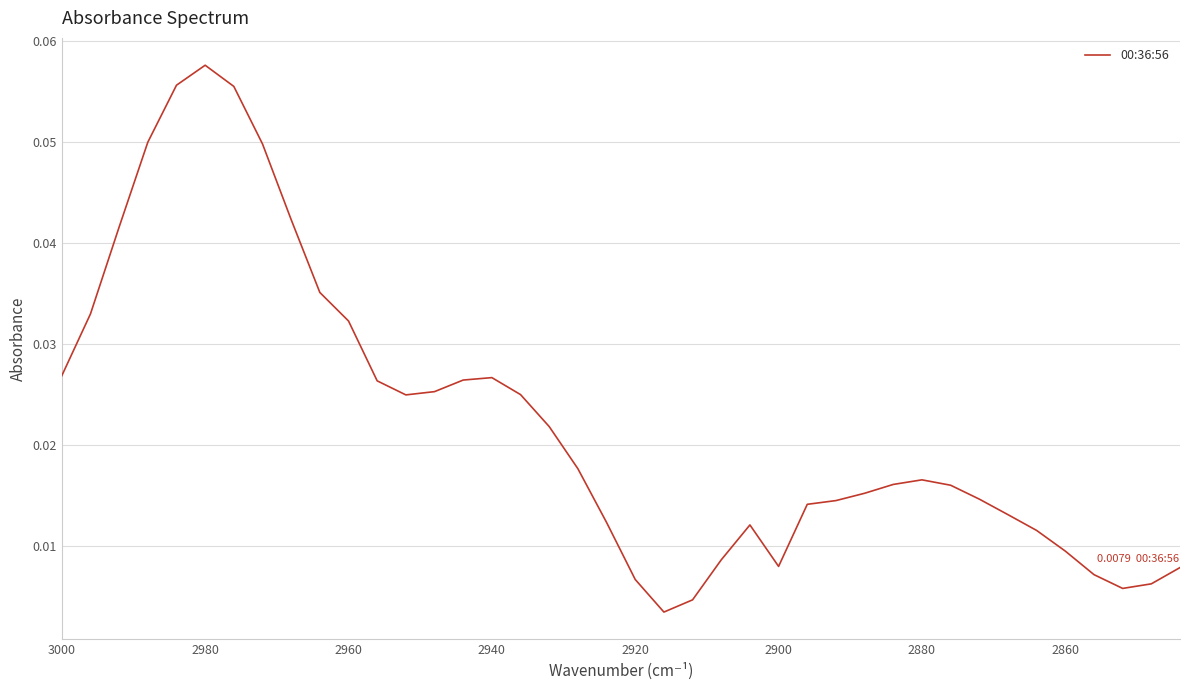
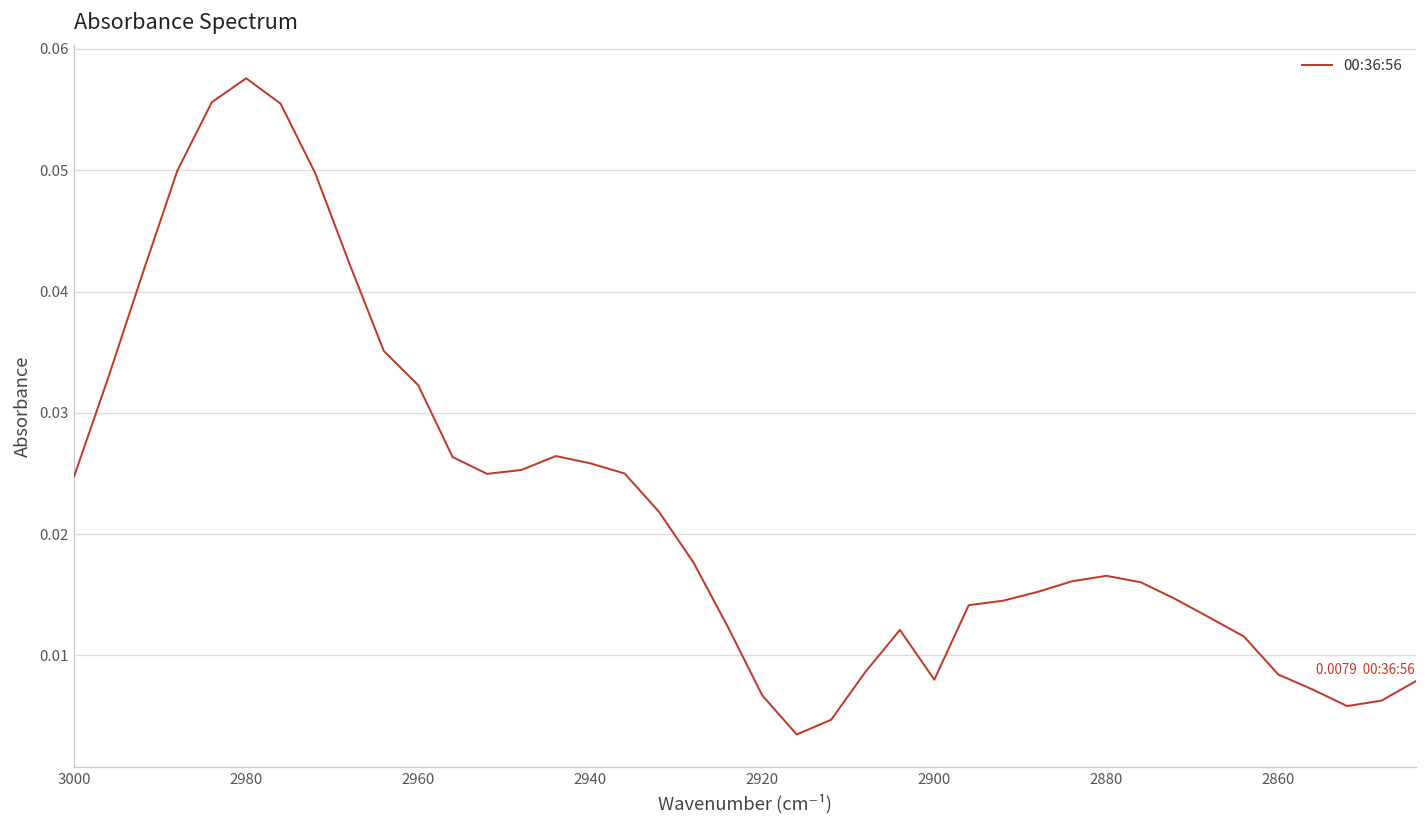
3000: 0.0269 -> 0.0248
2940: 0.0267 -> 0.0258
2860: 0.0095 -> 0.0084
